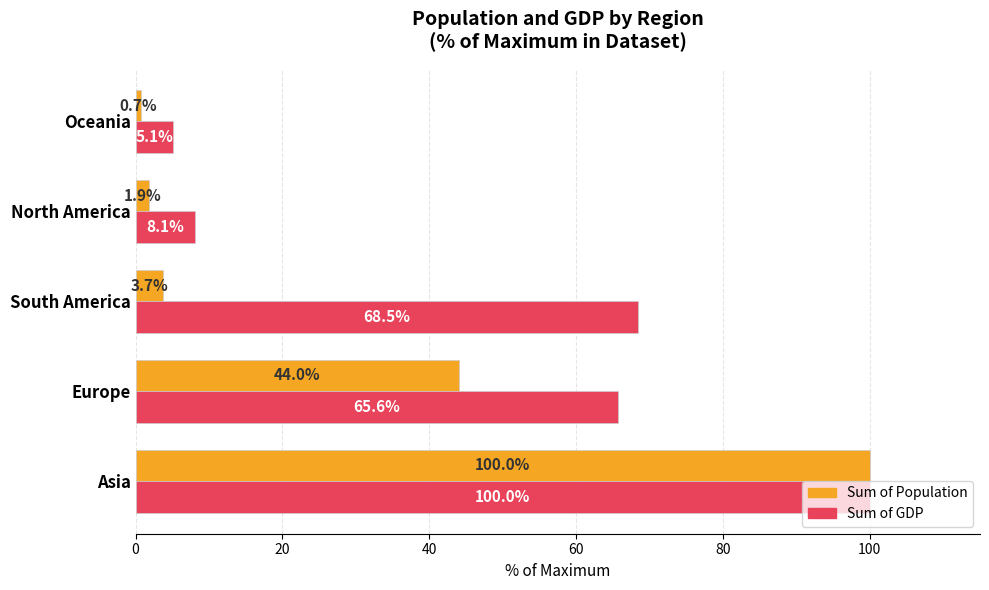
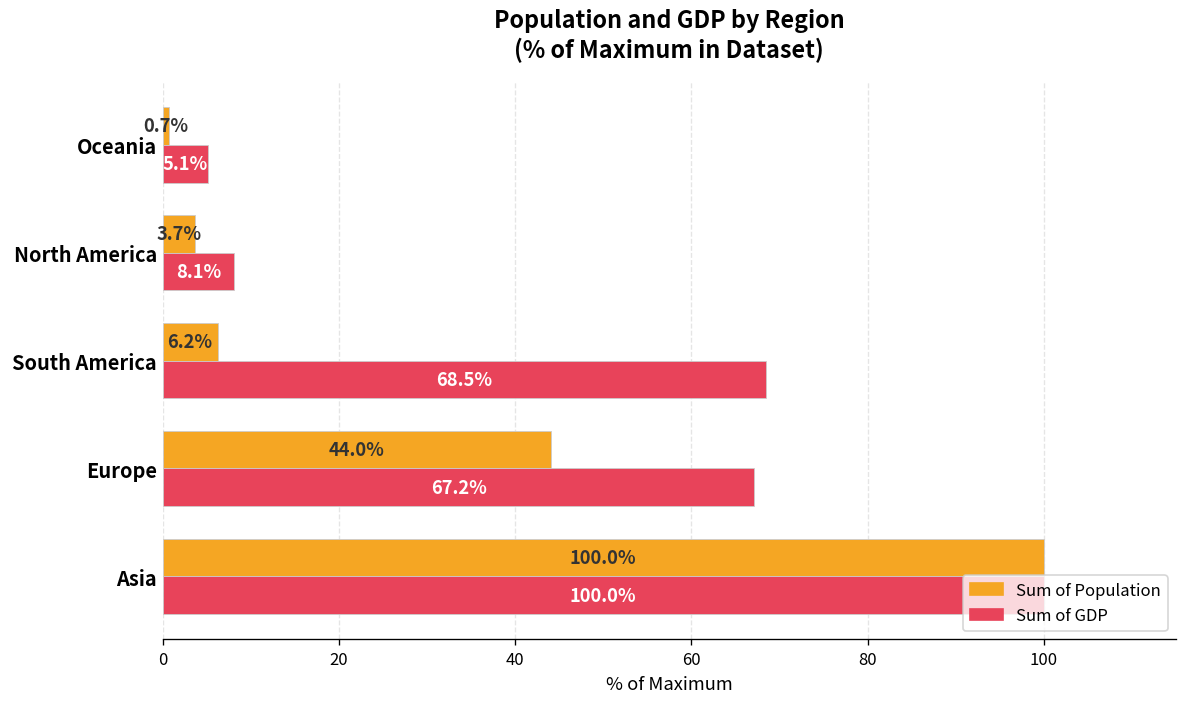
Sum of Population, North America: 1.9% -> 3.7%
Sum of Population, South America: 3.7% -> 6.2%
Sum of GDP, Europe: 65.6% -> 67.2%
